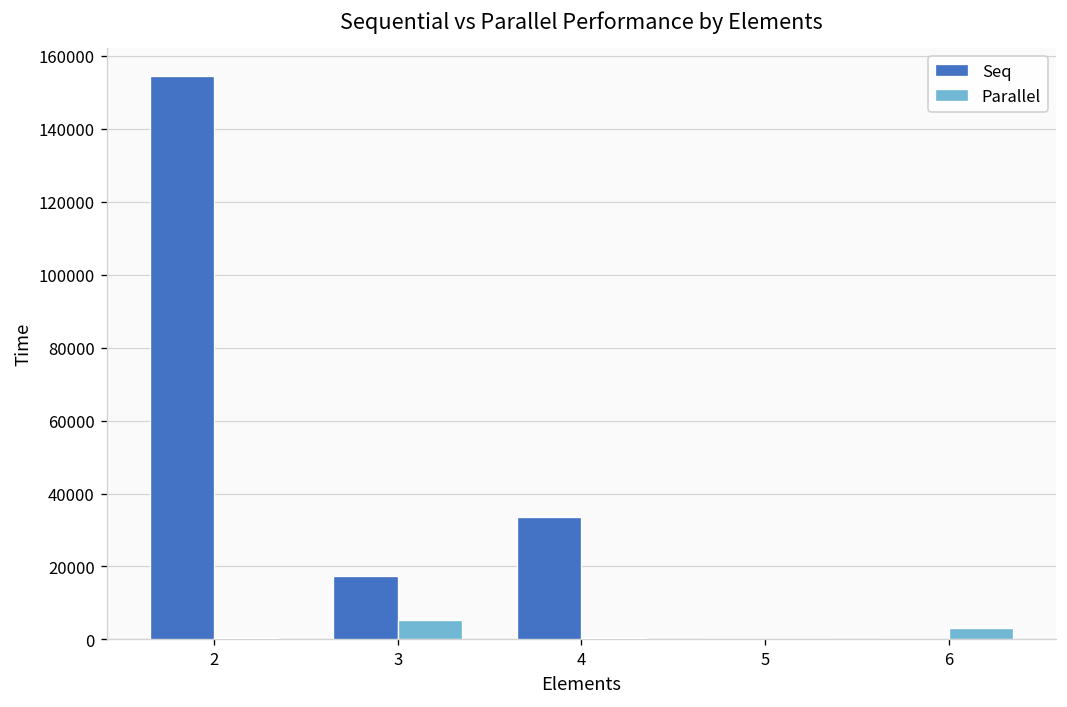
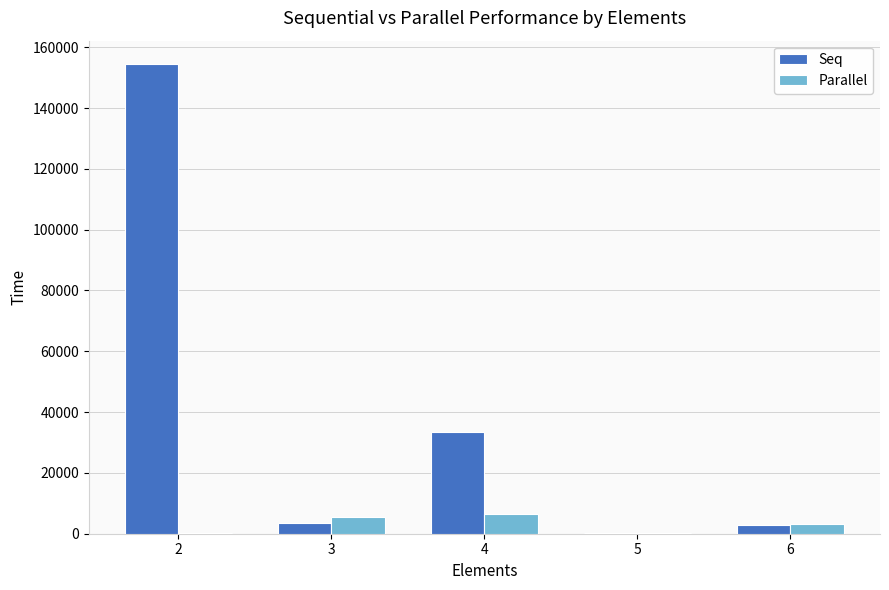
Seq, 3: 17000 -> 4000
Parallel, 4: 0 -> 7000
Seq, 6: 0 -> 3000
